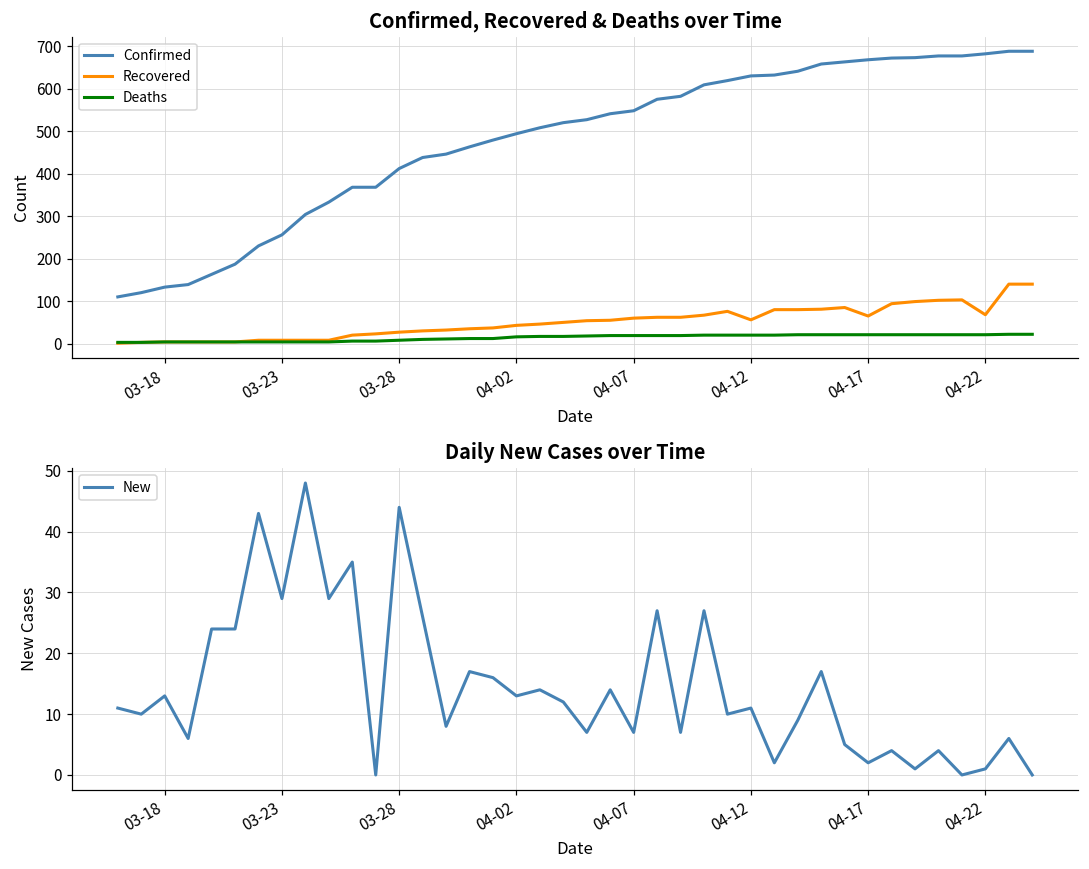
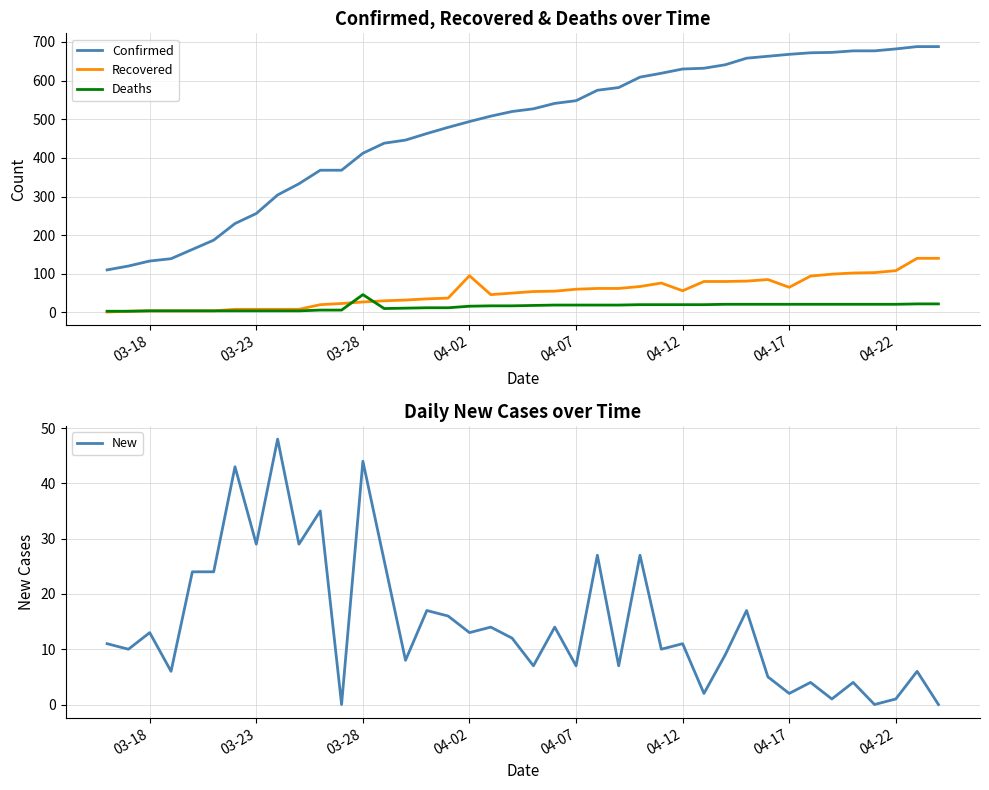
Confirmed, Recovered & Deaths over Time, Deaths, 03-28: 10 -> 50
Confirmed, Recovered & Deaths over Time, Recovered, 04-02: 40 -> 100
Confirmed, Recovered & Deaths over Time, Recovered, 04-22: 70 -> 110
